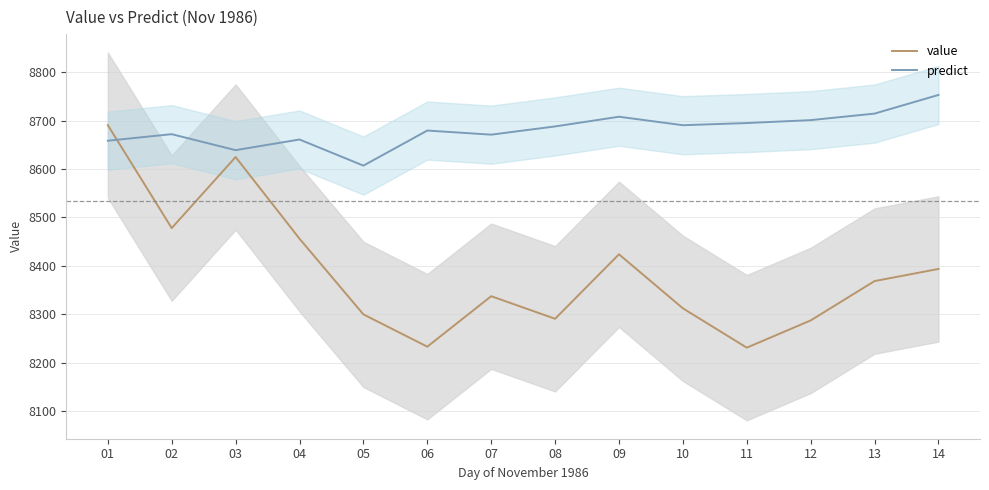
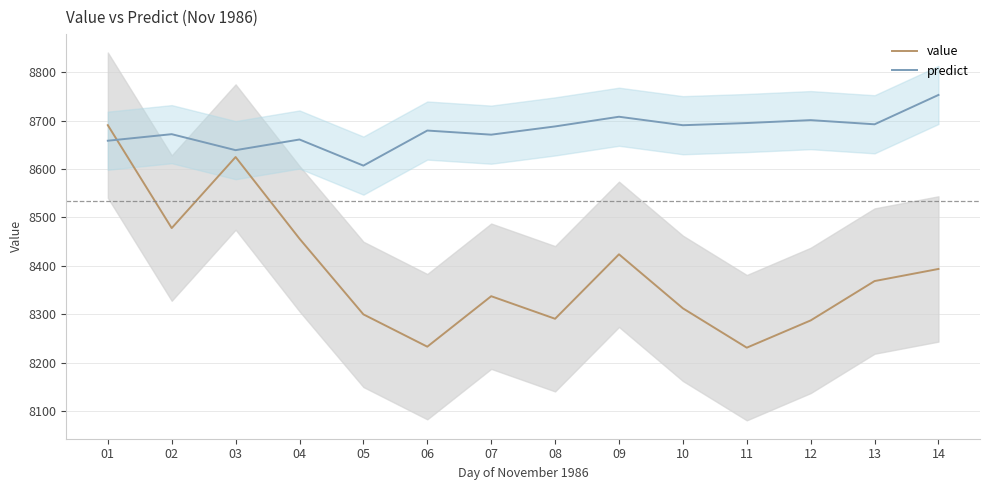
predict, 13: 8710 -> 8690
